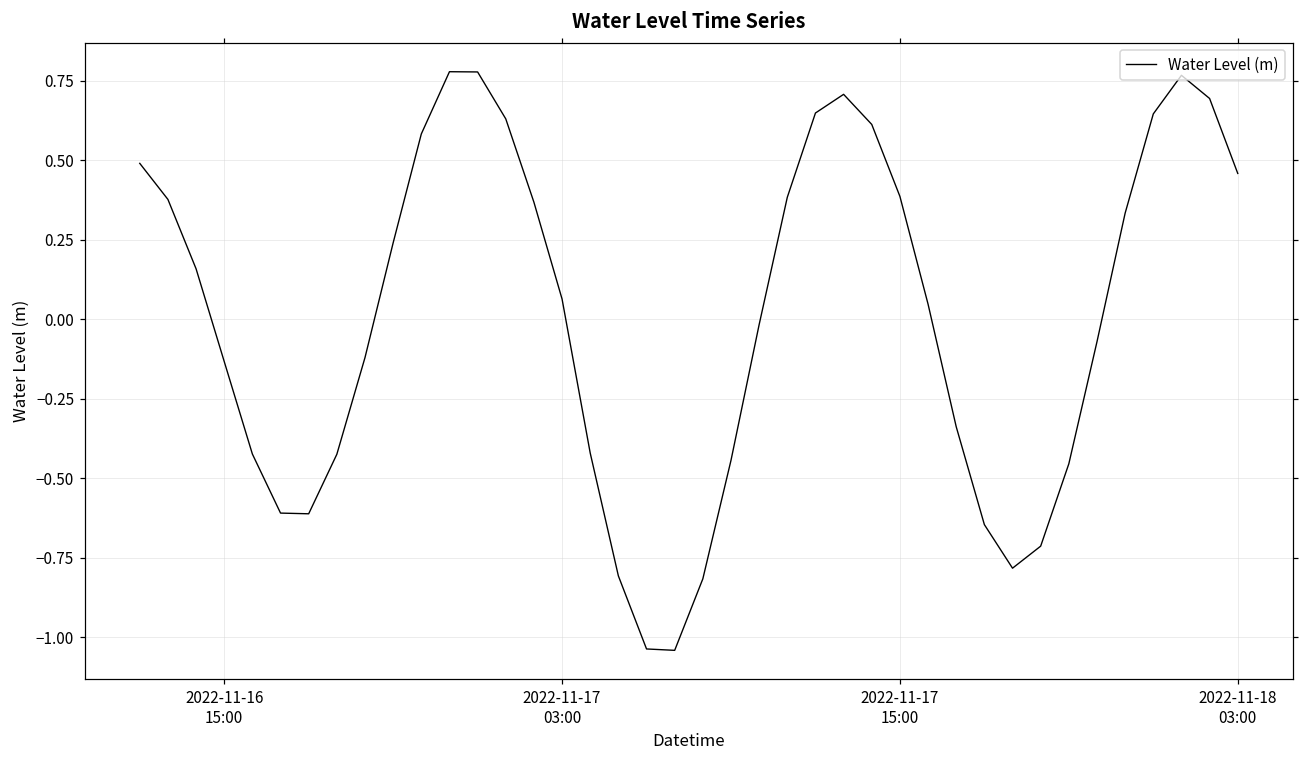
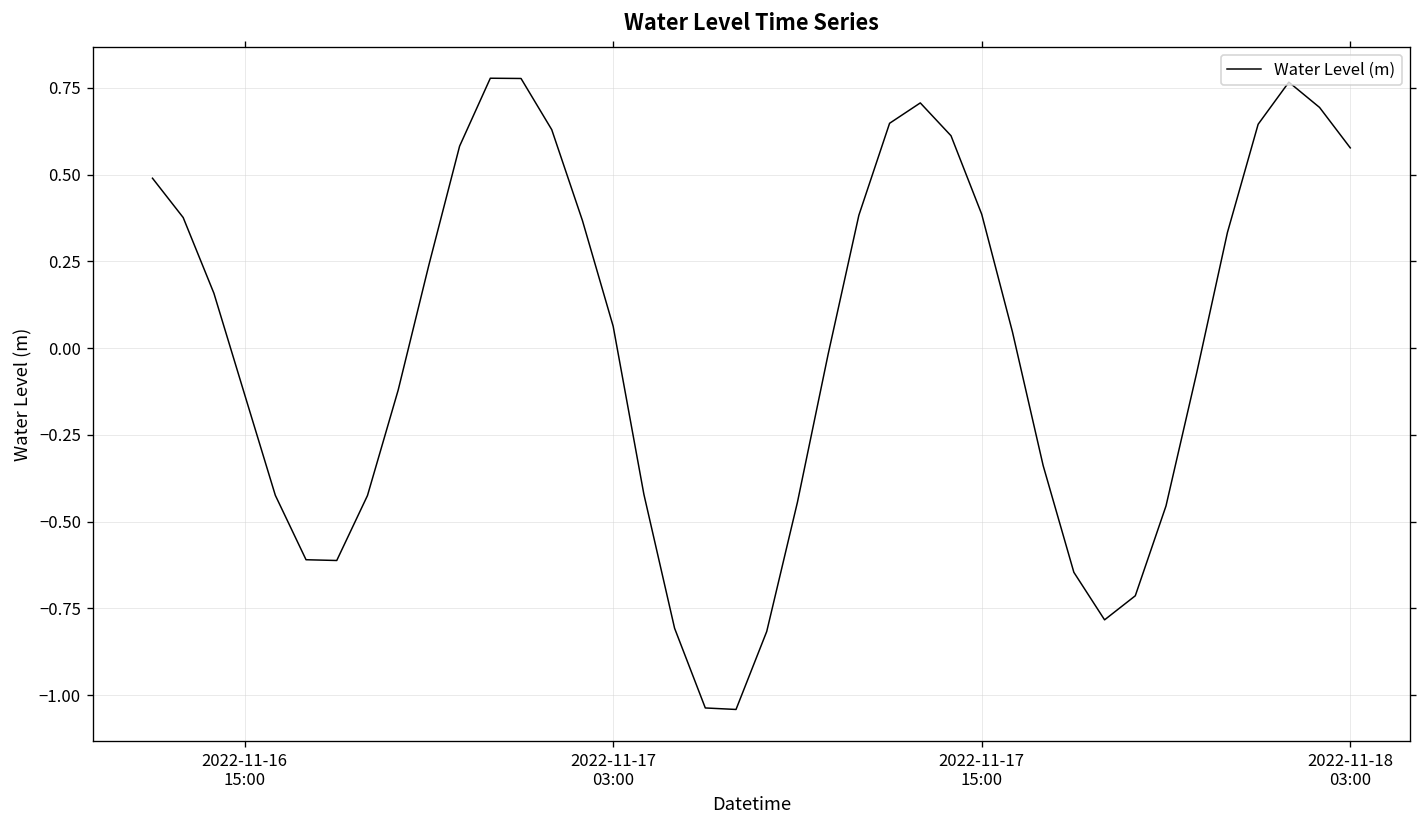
2022-11-18 03:00: 0.46 -> 0.58
